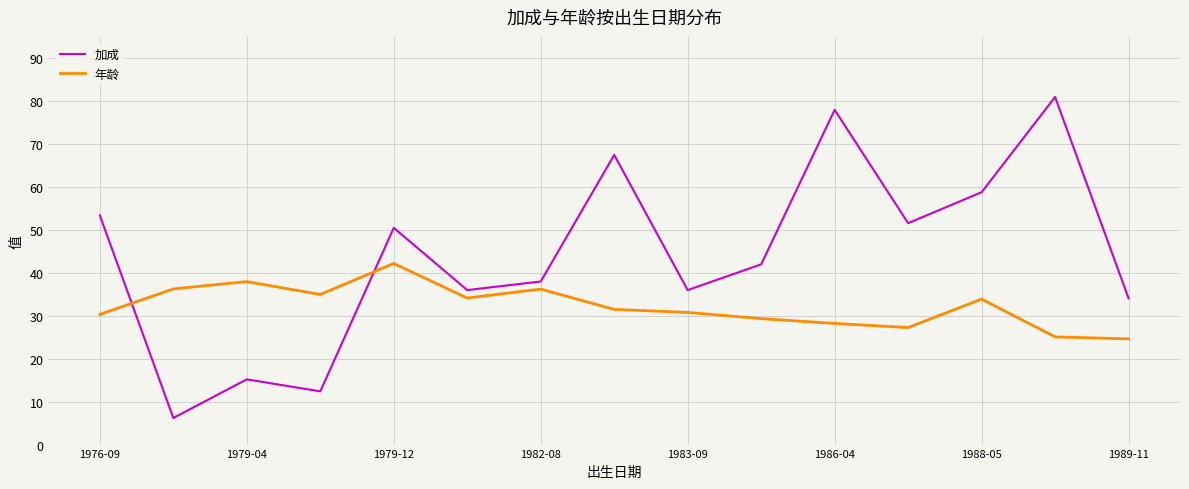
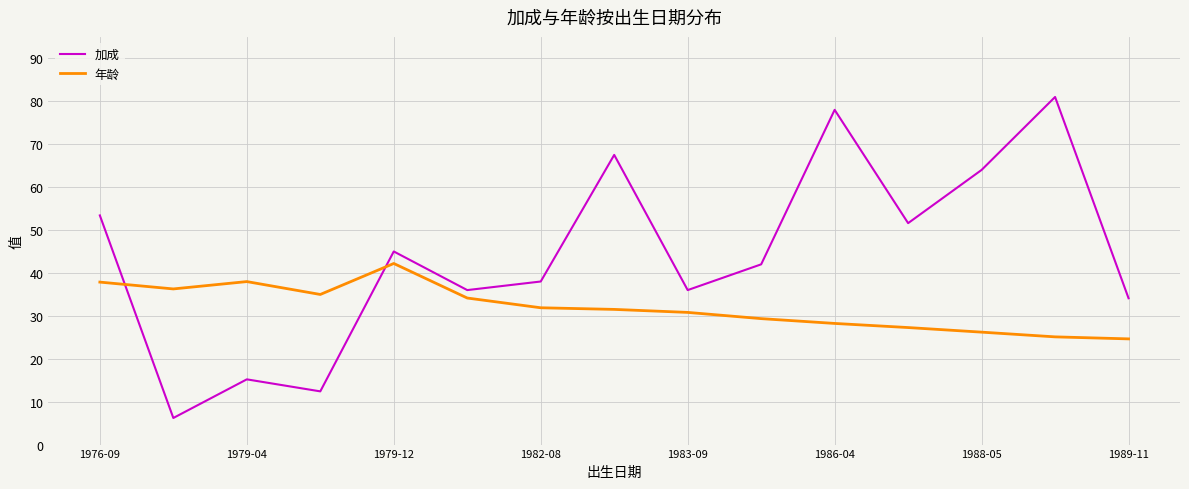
年龄, 1976-09: 30 -> 38
加成, 1979-12: 51 -> 45
年龄, 1982-08: 36 -> 32
加成, 1988-05: 59 -> 64
年龄, 1988-05: 34 -> 26
